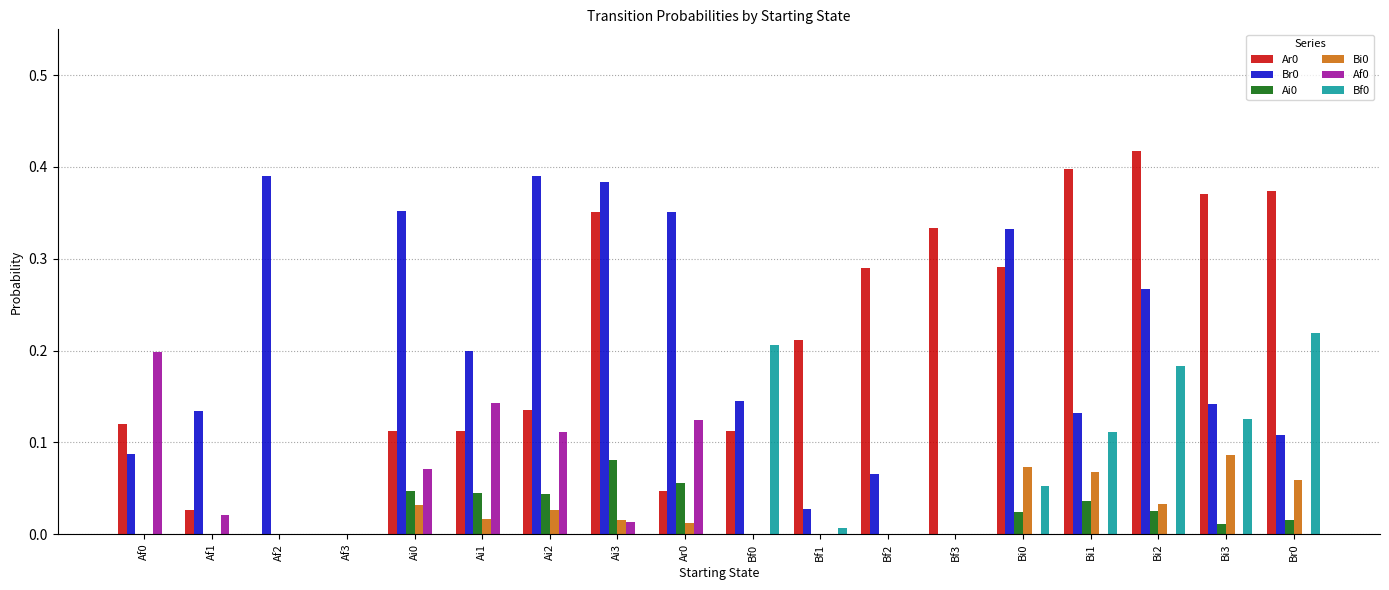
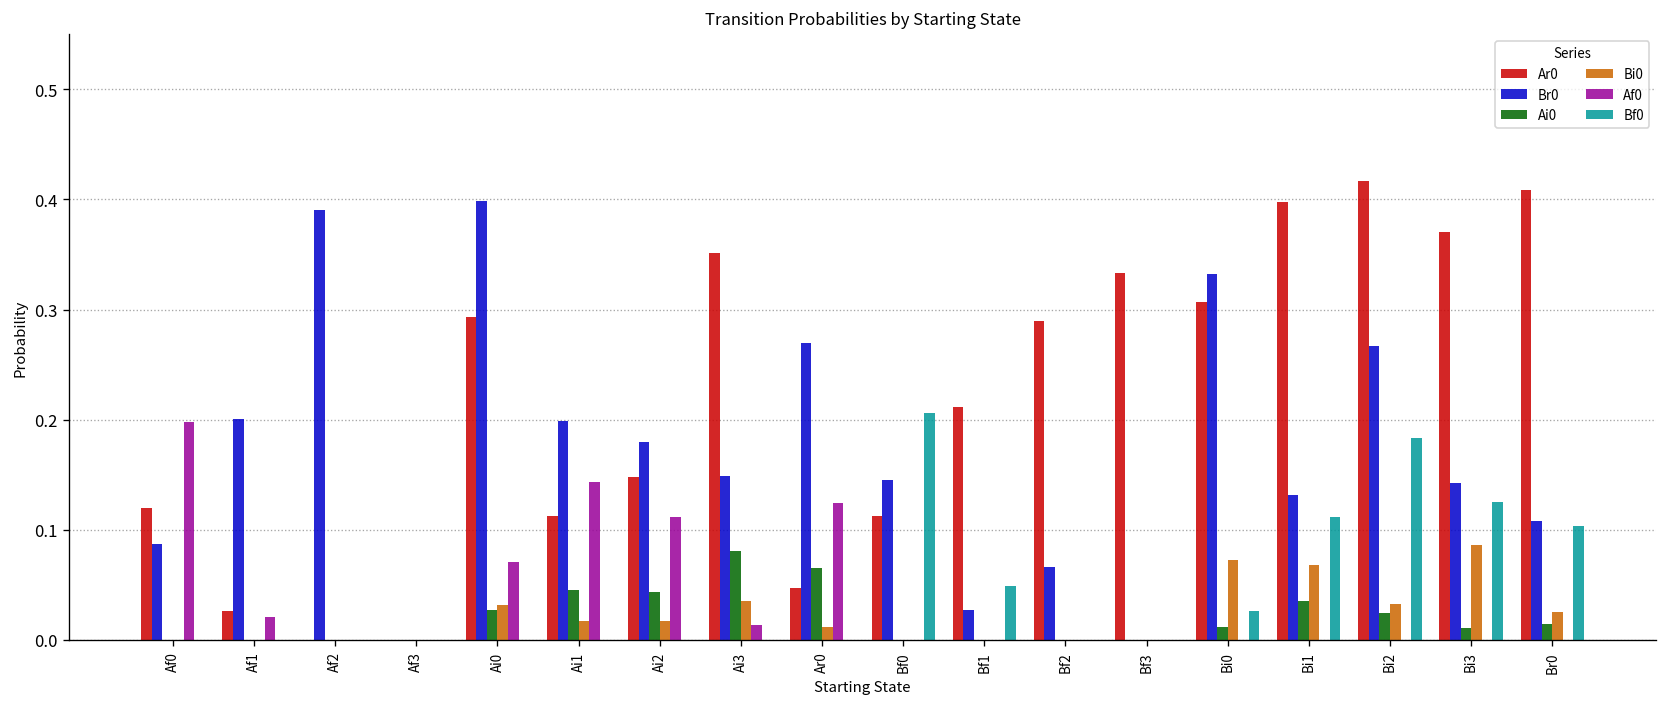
Br0, Af1: 0.13 -> 0.20
Ar0, Ai0: 0.11 -> 0.29
Br0, Ai0: 0.35 -> 0.40
Ai0, Ai0: 0.05 -> 0.03
Ar0, Ai2: 0.14 -> 0.15
Br0, Ai2: 0.39 -> 0.18
Bi0, Ai2: 0.03 -> 0.02
Br0, Ai3: 0.38 -> 0.15
Bi0, Ai3: 0.02 -> 0.04
Br0, Ar0: 0.35 -> 0.27
Ai0, Ar0: 0.06 -> 0.07
Bf0, Bf1: 0.01 -> 0.05
Ar0, Bi0: 0.29 -> 0.31
Ai0, Bi0: 0.02 -> 0.01
Bf0, Bi0: 0.05 -> 0.03
Ar0, Br0: 0.37 -> 0.41
Bi0, Br0: 0.06 -> 0.03
Bf0, Br0: 0.22 -> 0.10
